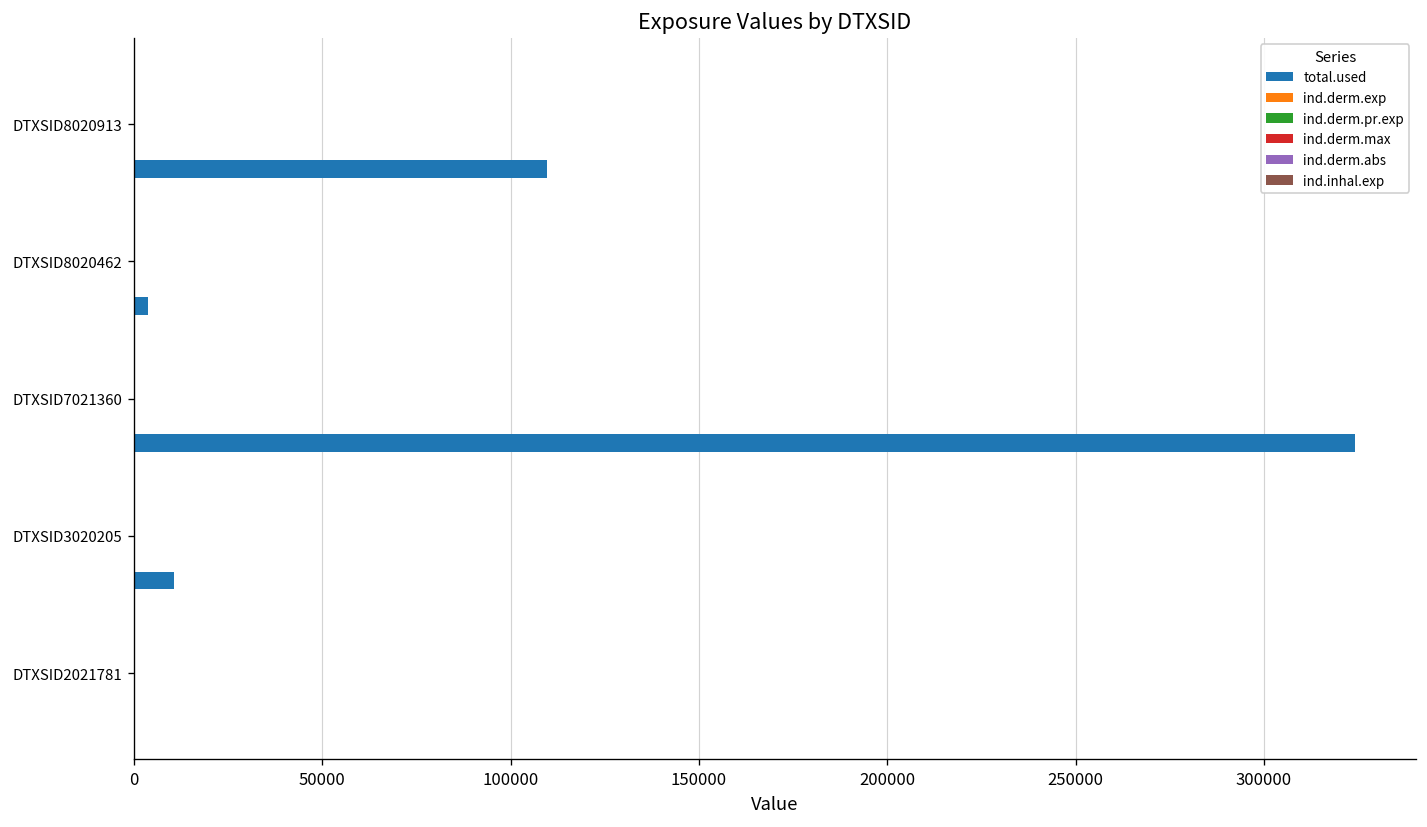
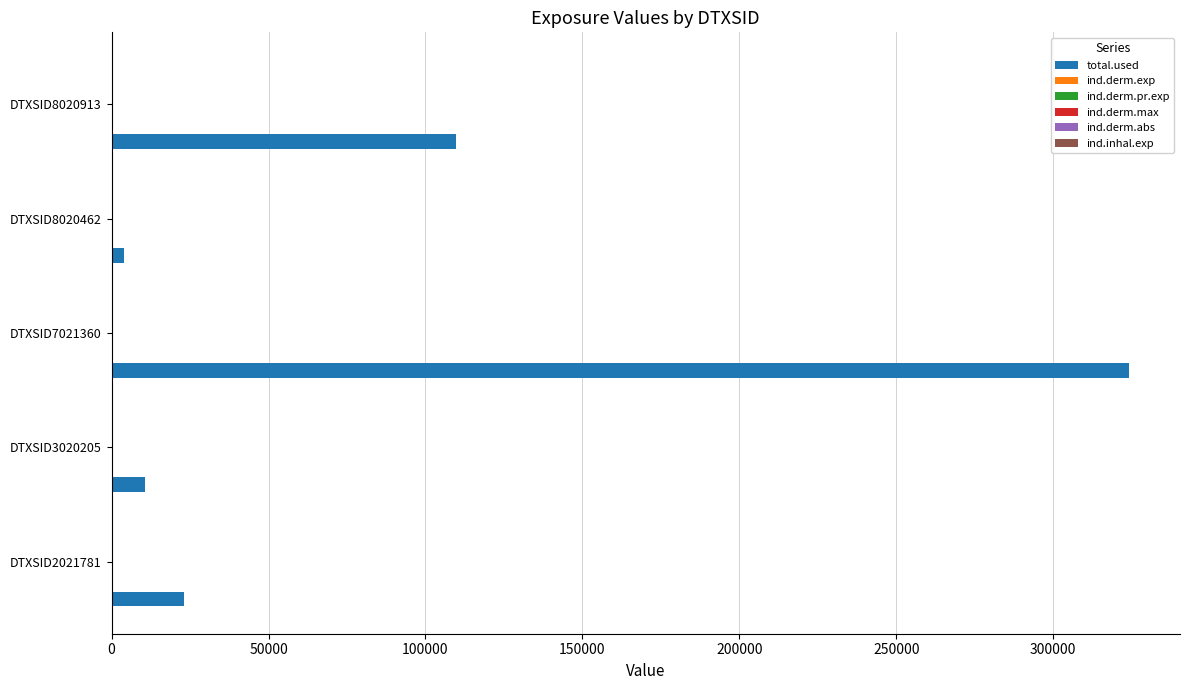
total.used, DTXSID2021781: 0 -> 23000
